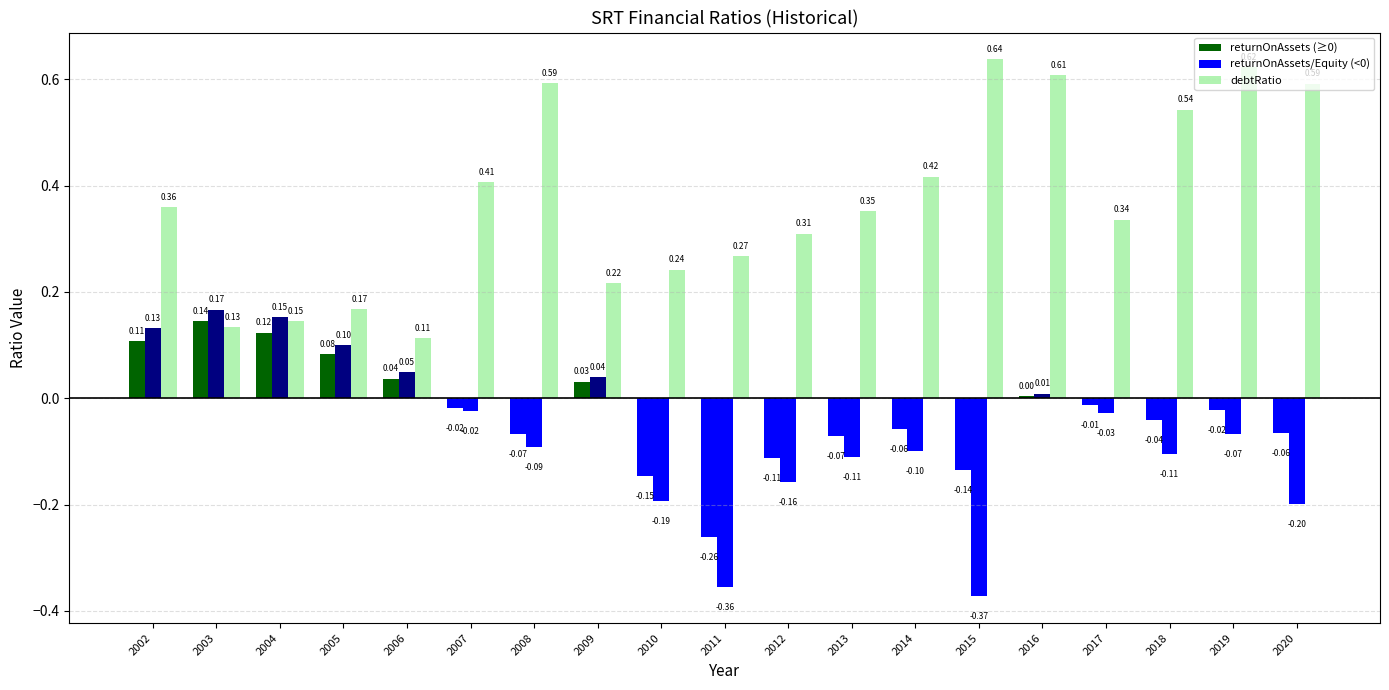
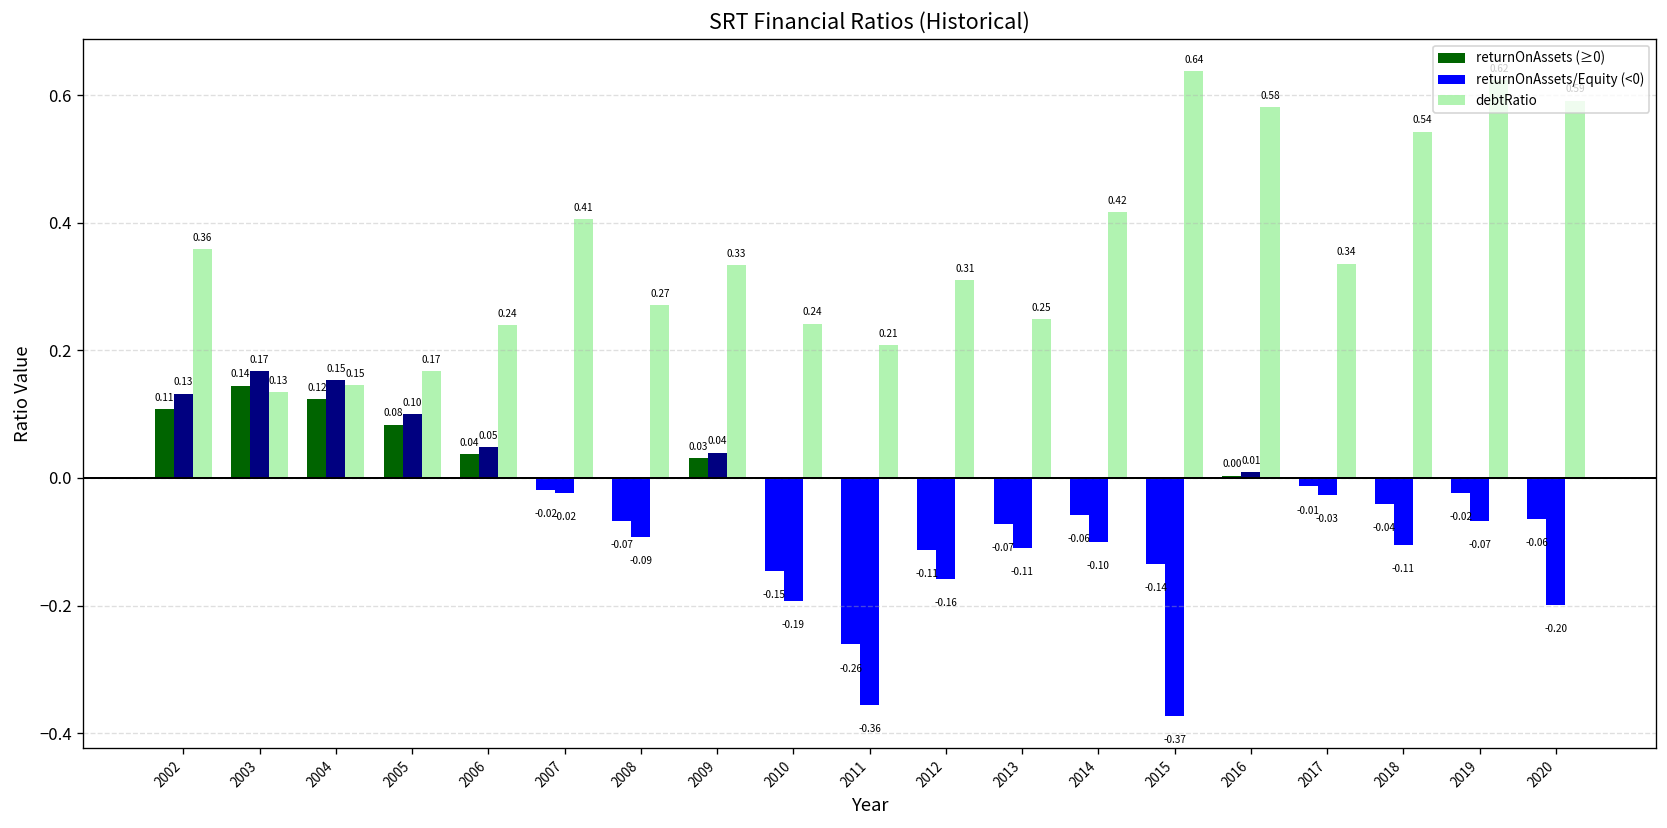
debtRatio, 2006: 0.11 -> 0.24
debtRatio, 2008: 0.59 -> 0.27
debtRatio, 2009: 0.22 -> 0.33
debtRatio, 2011: 0.27 -> 0.21
debtRatio, 2013: 0.35 -> 0.25
debtRatio, 2016: 0.61 -> 0.58
